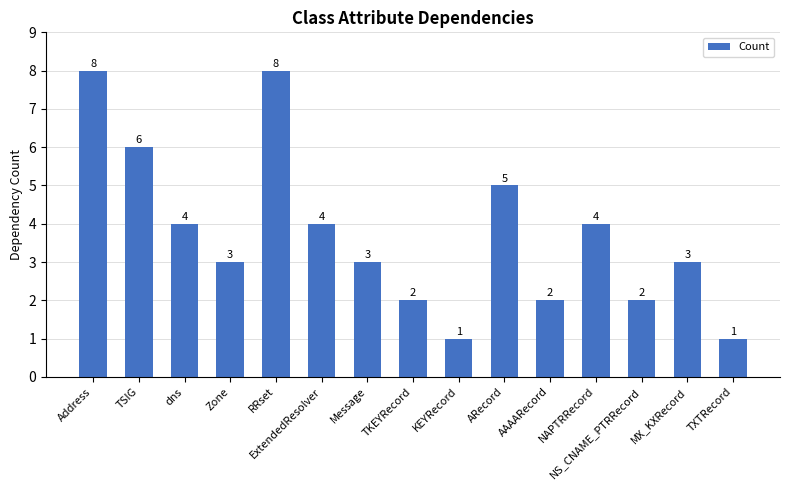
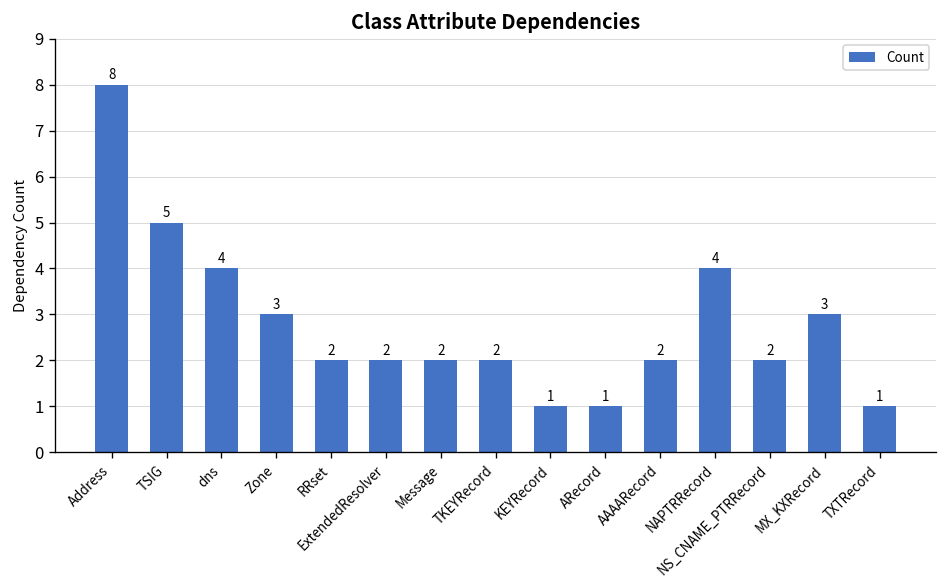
TSIG: 6 -> 5
RRset: 8 -> 2
ExtendedResolver: 4 -> 2
Message: 3 -> 2
ARecord: 5 -> 1
